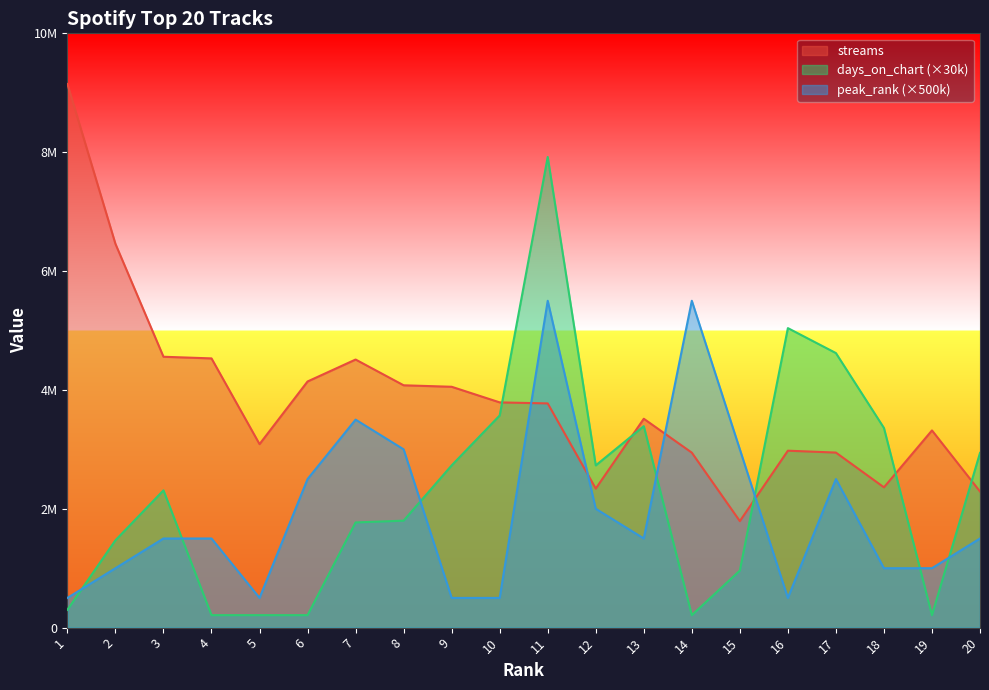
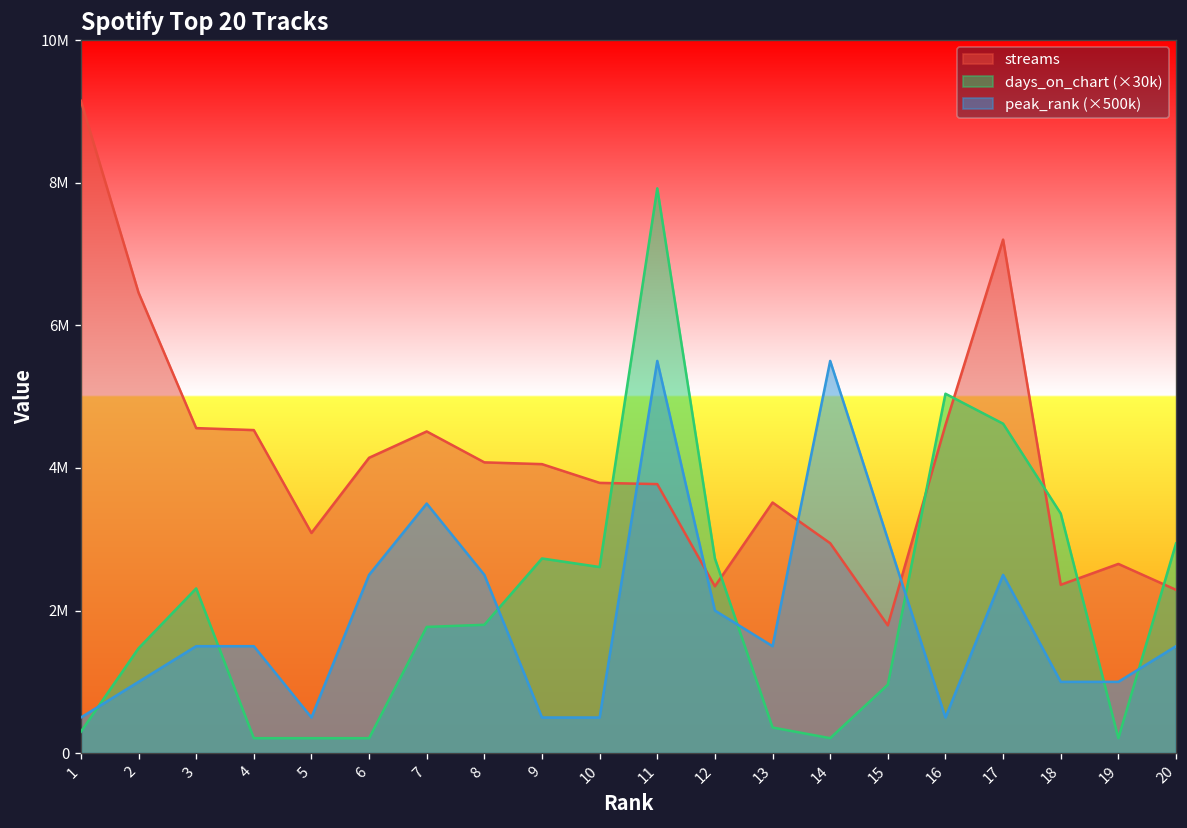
peak_rank (×500k), 8: 3000000 -> 2500000
days_on_chart (×30k), 10: 3600000 -> 2600000
days_on_chart (×30k), 13: 3400000 -> 400000
streams, 16: 3000000 -> 4600000
streams, 17: 2900000 -> 7200000
streams, 19: 3300000 -> 2700000
